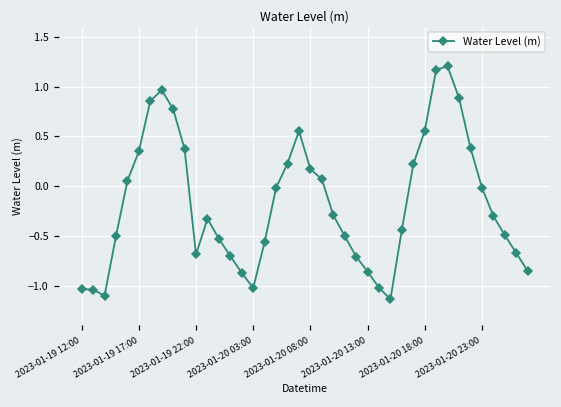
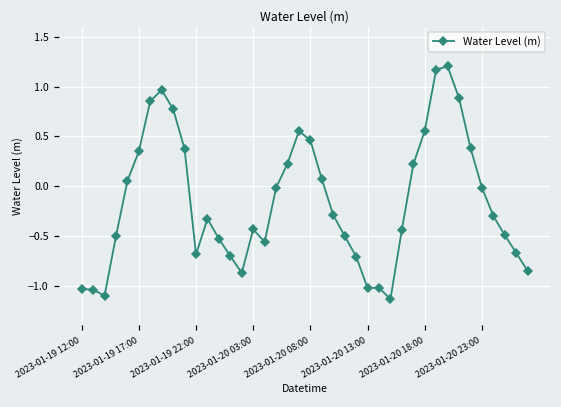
2023-01-20 03:00: -1.0 -> -0.4
2023-01-20 08:00: 0.2 -> 0.5
2023-01-20 13:00: -0.9 -> -1.0
